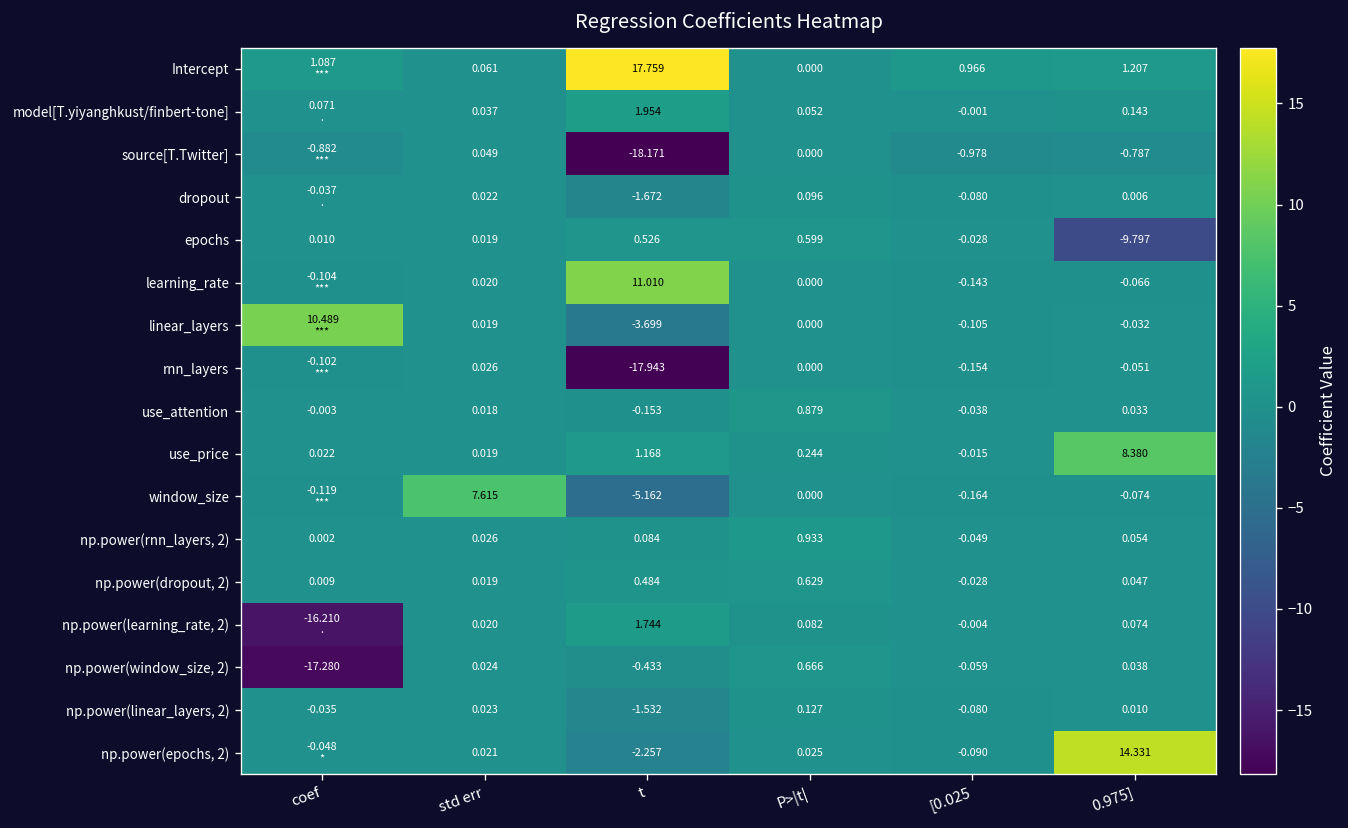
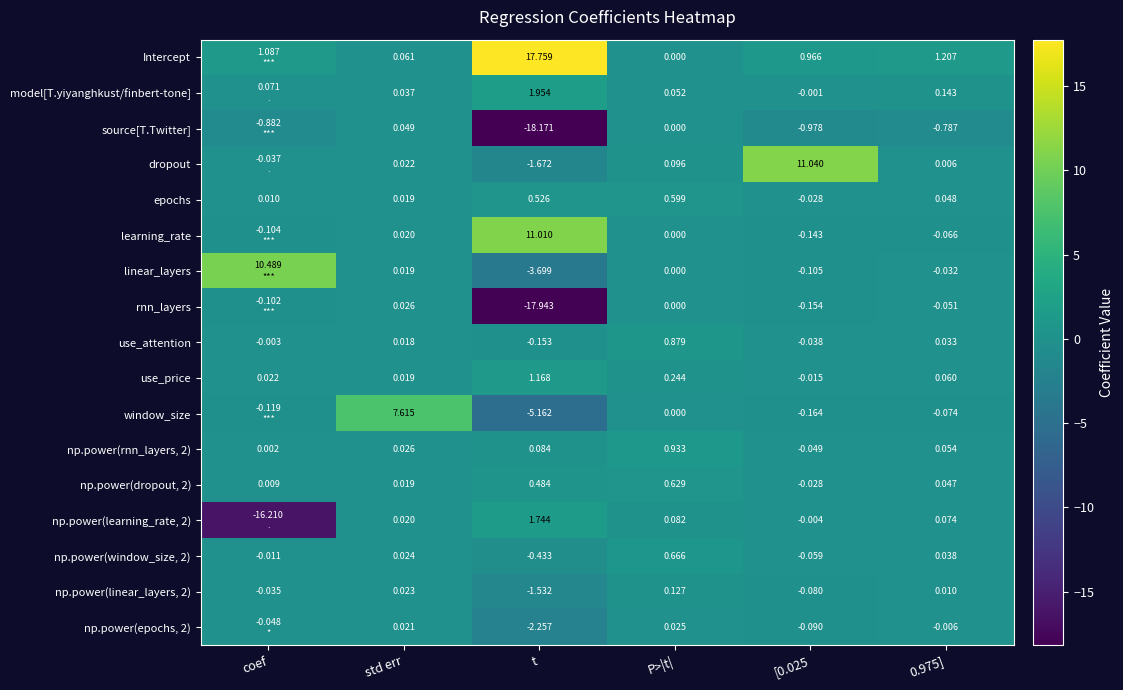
dropout, [0.025: -0.080 -> 11.040
epochs, 0.975]: -9.797 -> 0.048
use_price, 0.975]: 8.380 -> 0.060
np.power(window_size, 2), coef: -17.280 -> -0.011
np.power(epochs, 2), 0.975]: 14.331 -> -0.006
